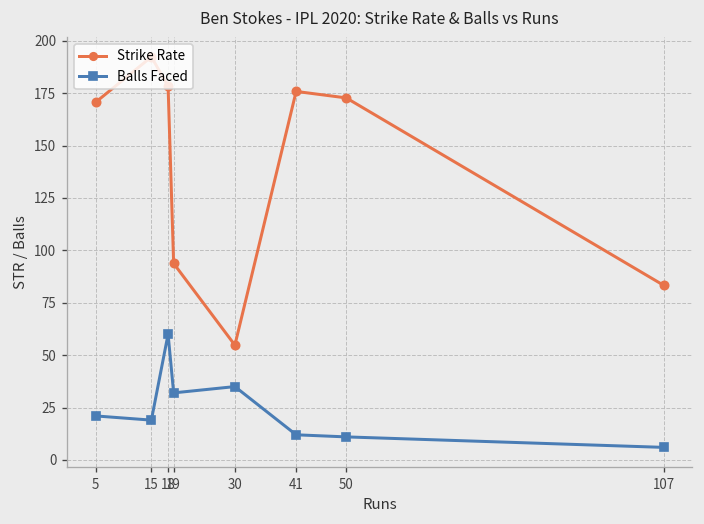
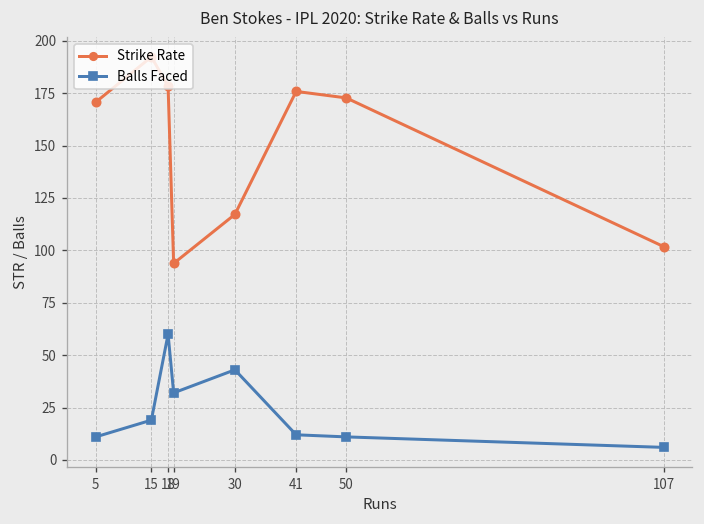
Balls Faced, 5: 21 -> 11
Strike Rate, 30: 55 -> 117
Balls Faced, 30: 35 -> 43
Strike Rate, 107: 83 -> 102
